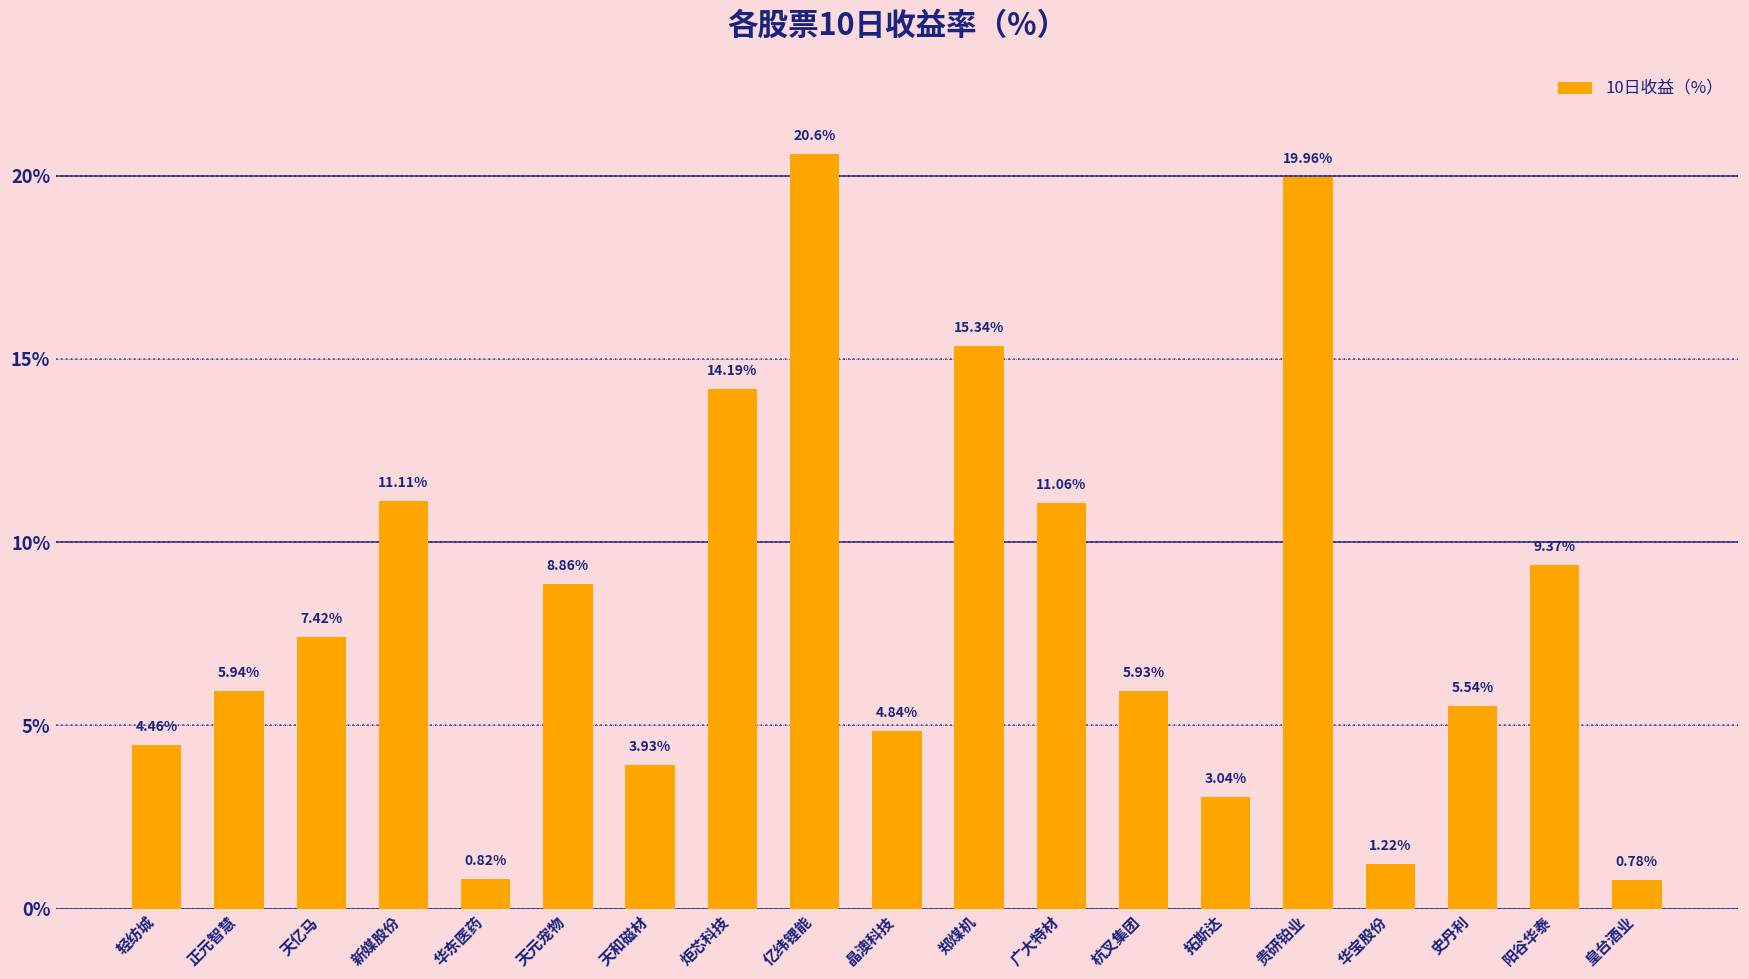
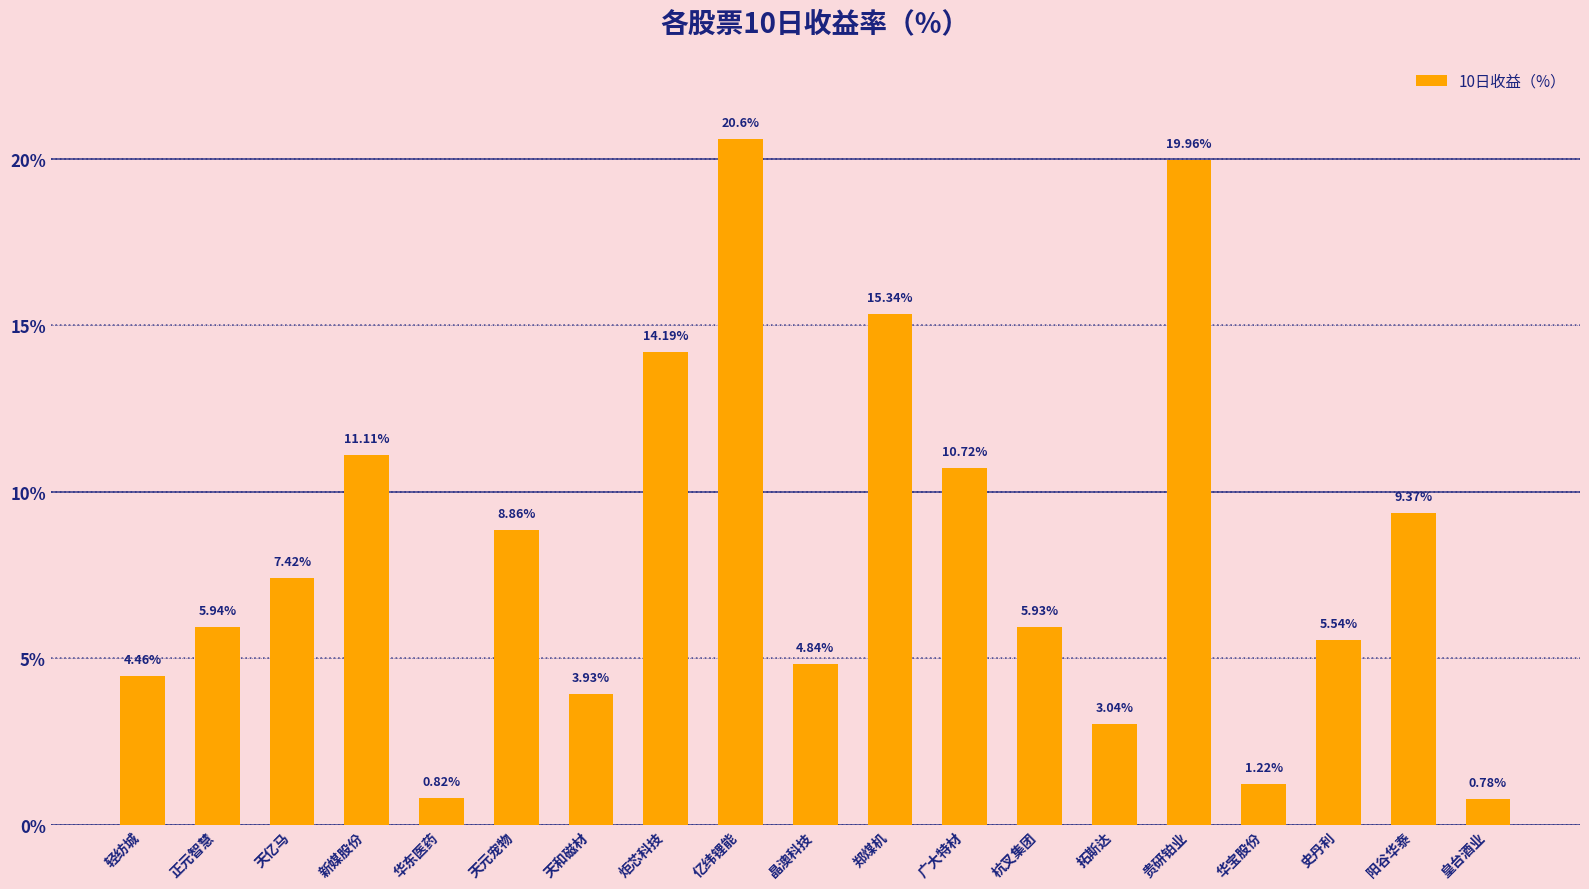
广大特材: 11.06% -> 10.72%
